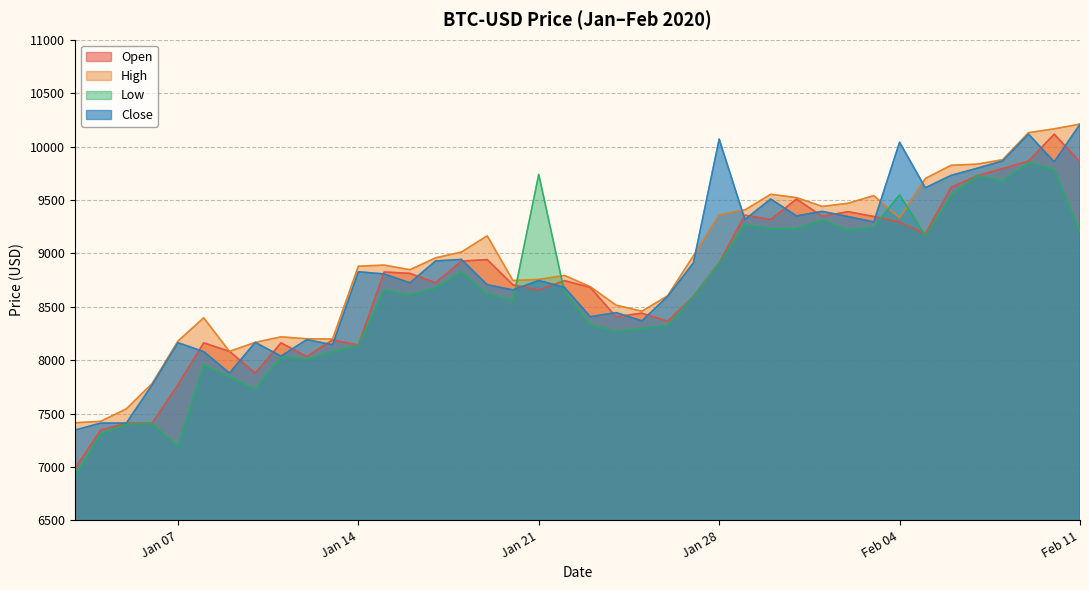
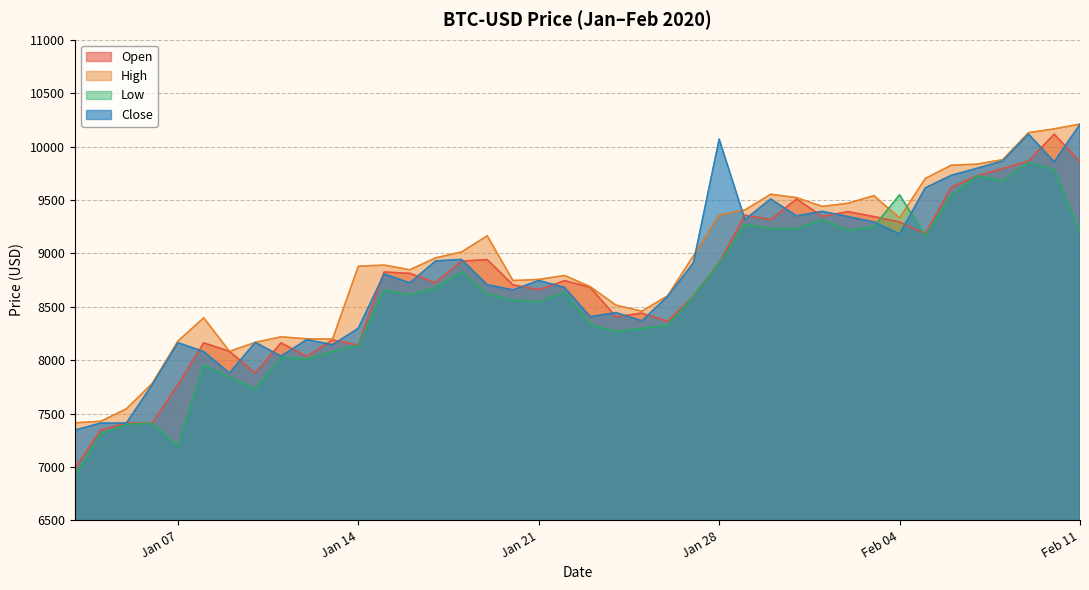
Close, Jan 14: 8830 -> 8300
Low, Jan 21: 9740 -> 8540
Close, Feb 04: 10040 -> 9180
